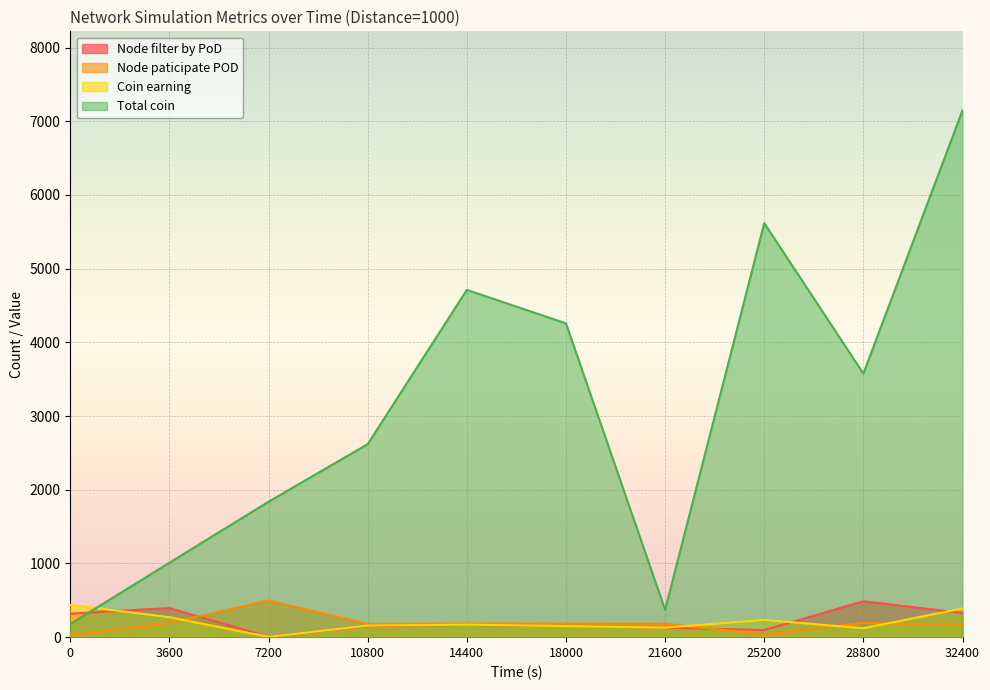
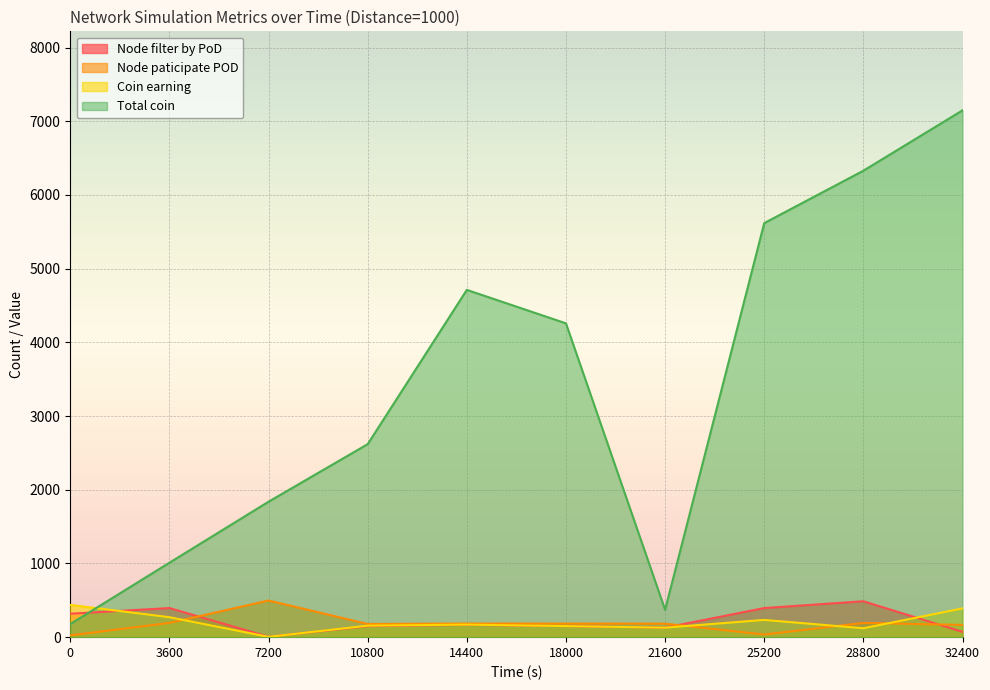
Node filter by PoD, 25200: 100 -> 400
Total coin, 28800: 3600 -> 6300
Node filter by PoD, 32400: 300 -> 100
